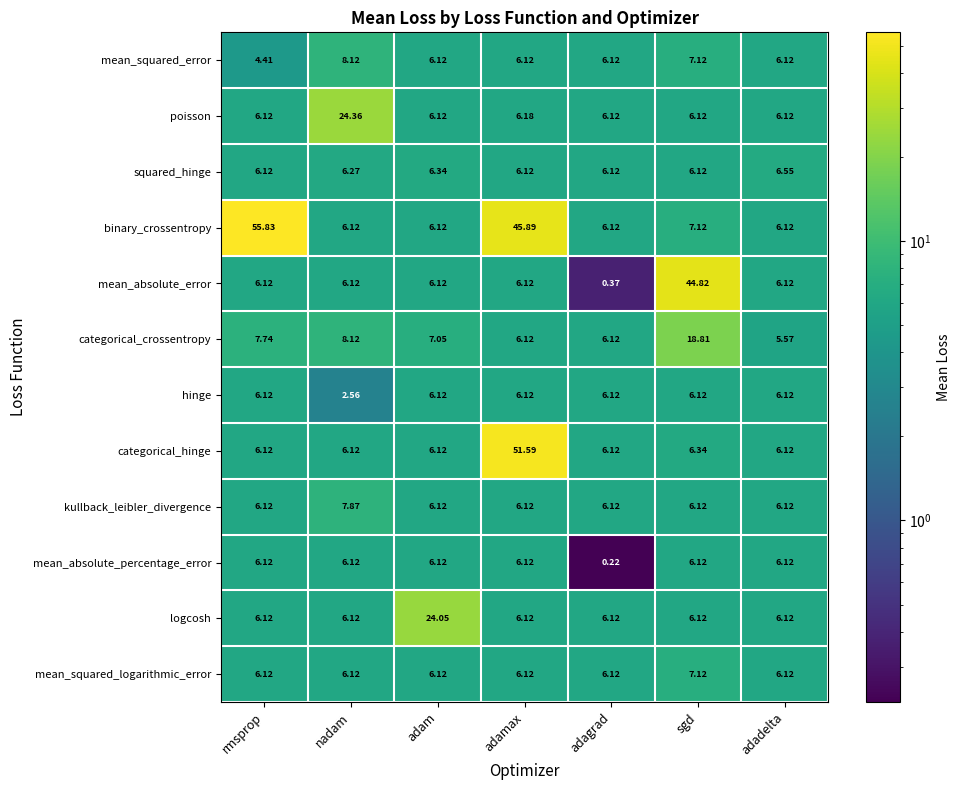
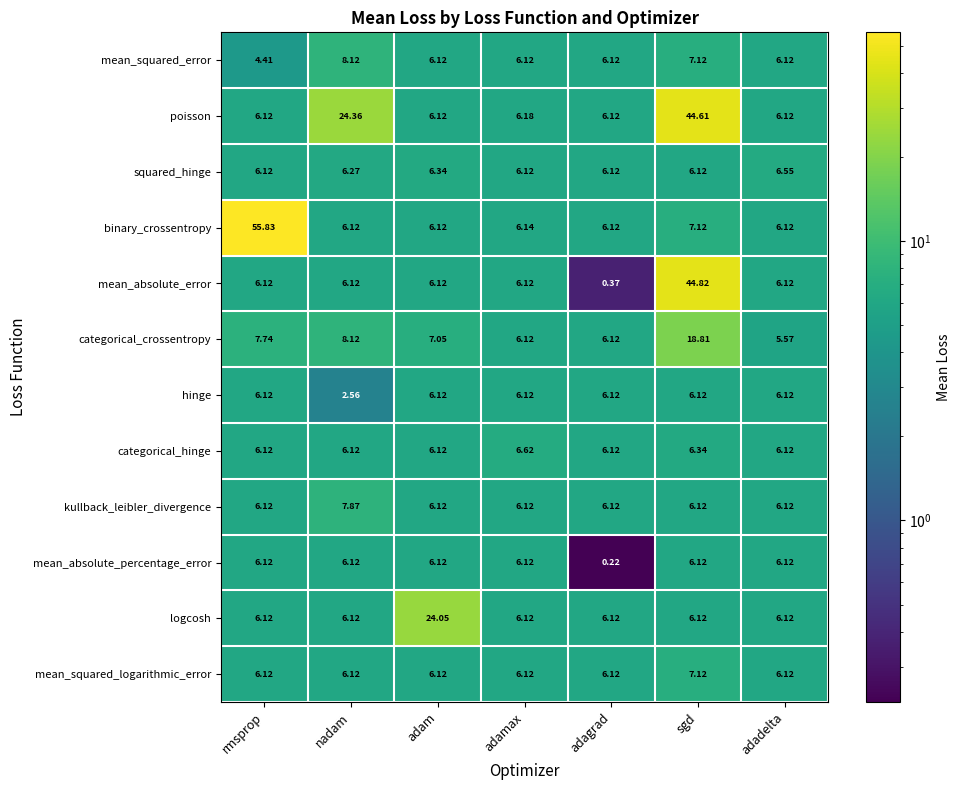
poisson, sgd: 6.12 -> 44.61
binary_crossentropy, adamax: 45.89 -> 6.14
categorical_hinge, adamax: 51.59 -> 6.62
